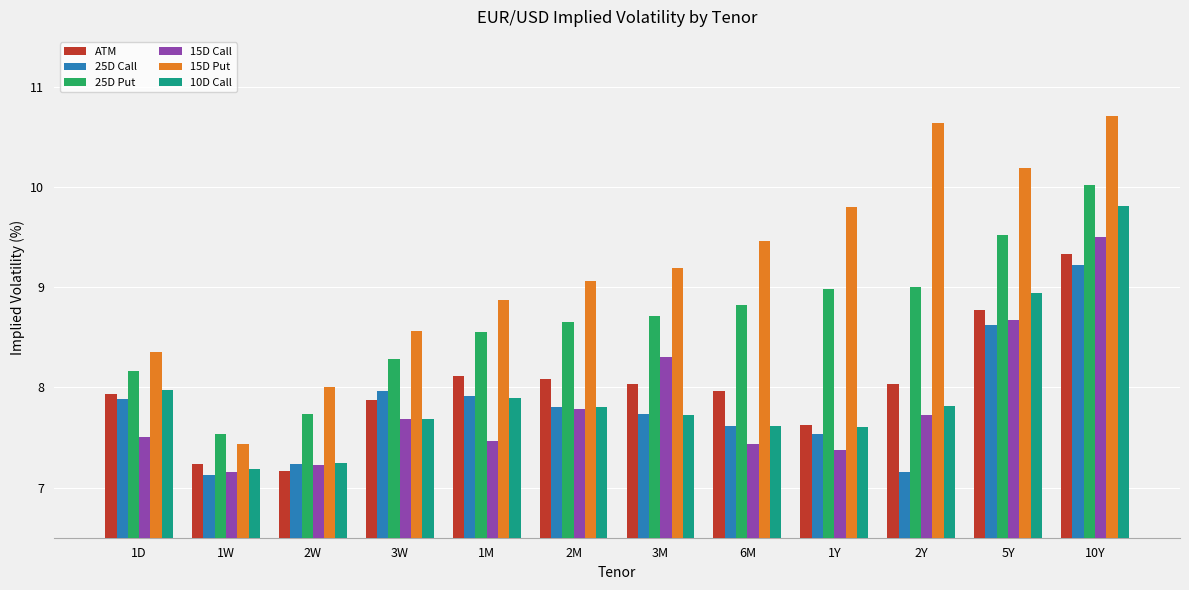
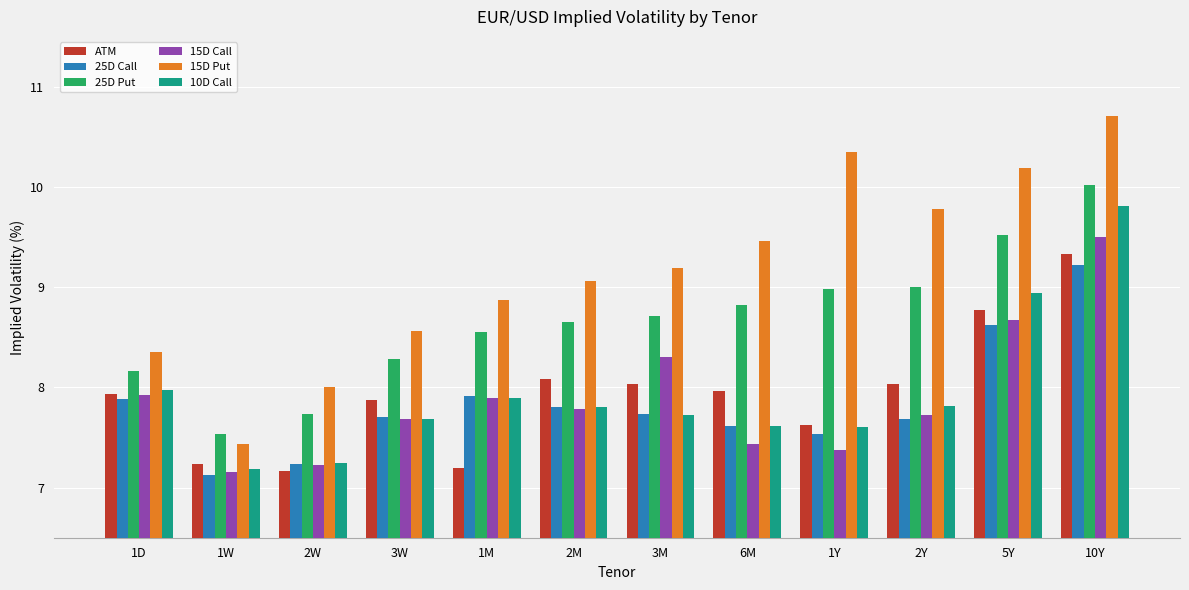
15D Call, 1D: 7.51 -> 7.93
25D Call, 3W: 7.97 -> 7.70
ATM, 1M: 8.11 -> 7.19
15D Call, 1M: 7.47 -> 7.89
15D Put, 1Y: 9.80 -> 10.36
25D Call, 2Y: 7.16 -> 7.68
15D Put, 2Y: 10.64 -> 9.78
